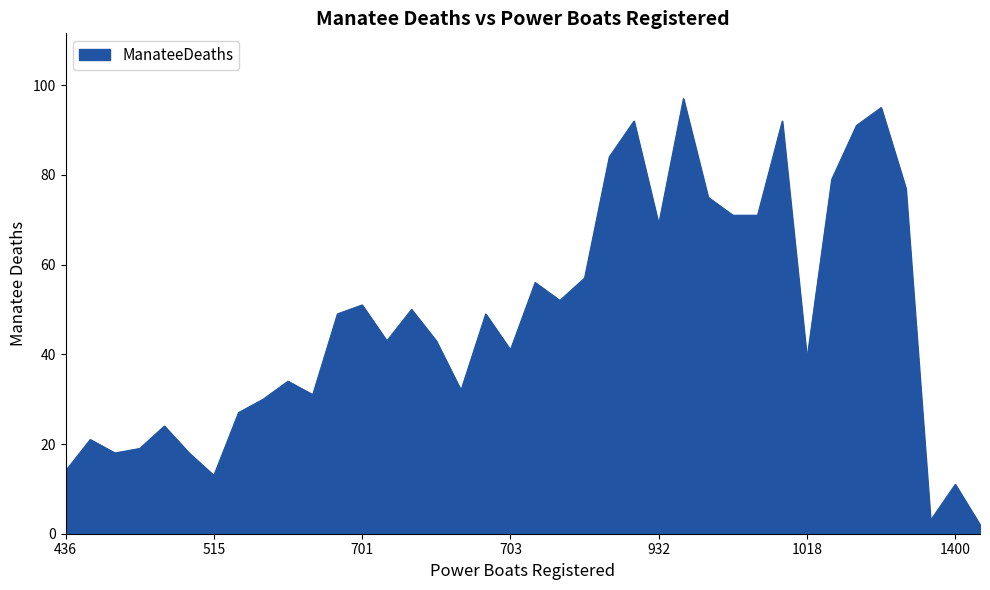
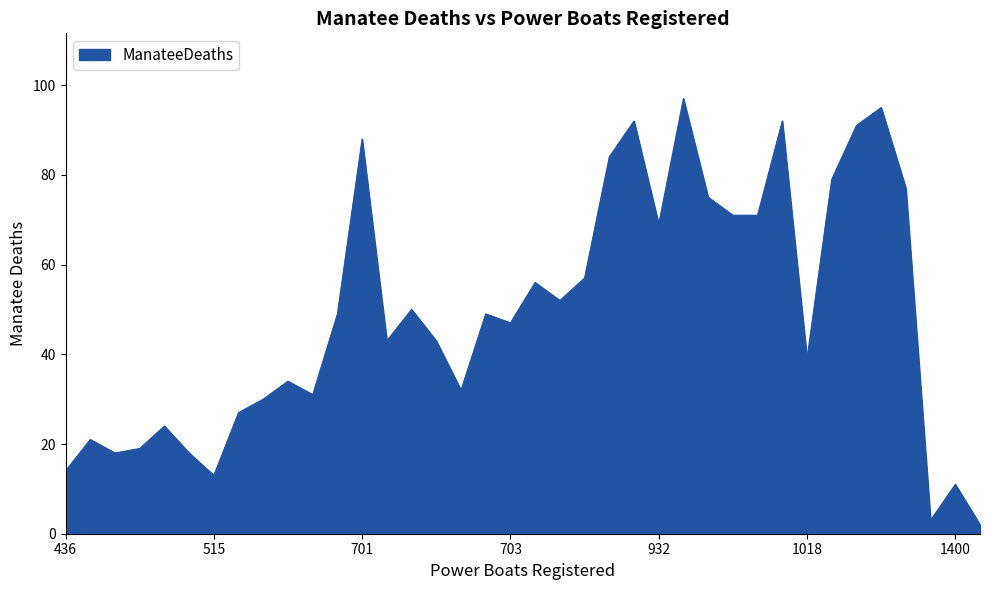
701: 51 -> 88
703: 41 -> 47
